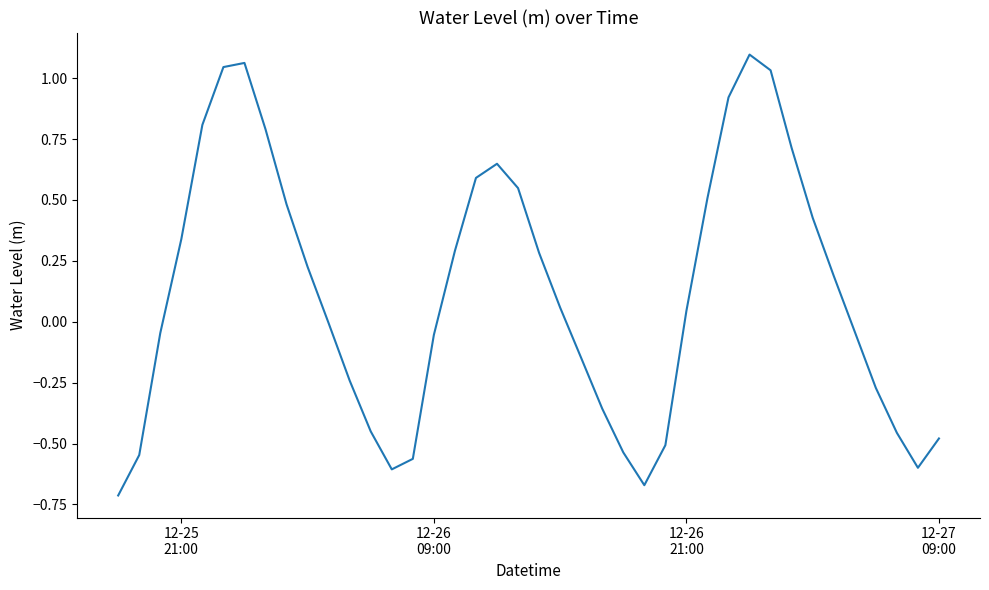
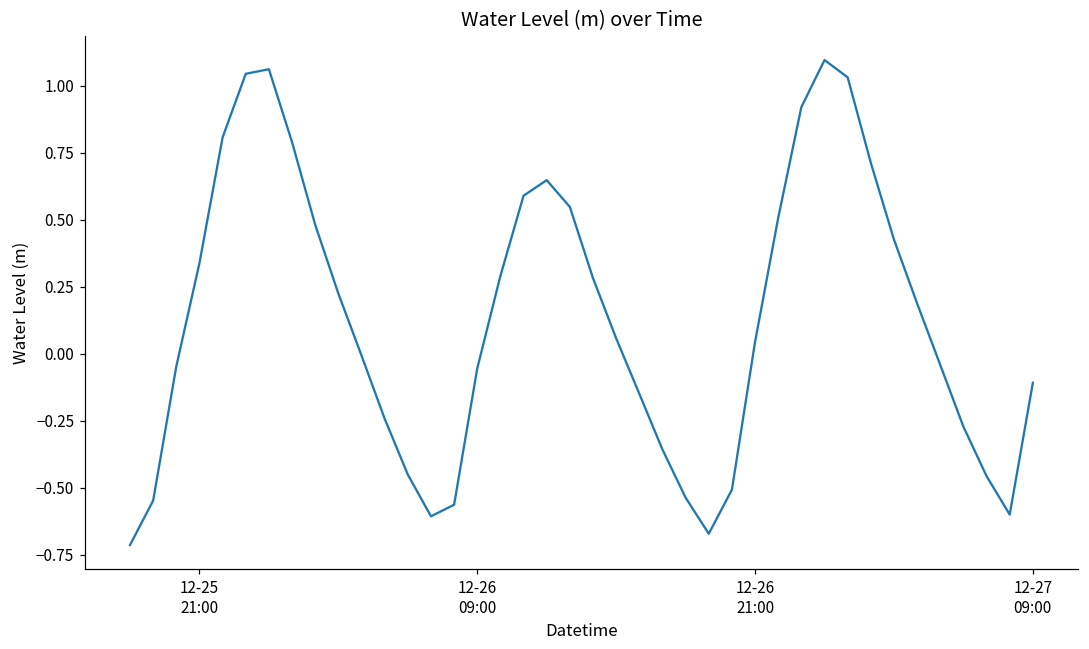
12-27 09:00: -0.48 -> -0.11
